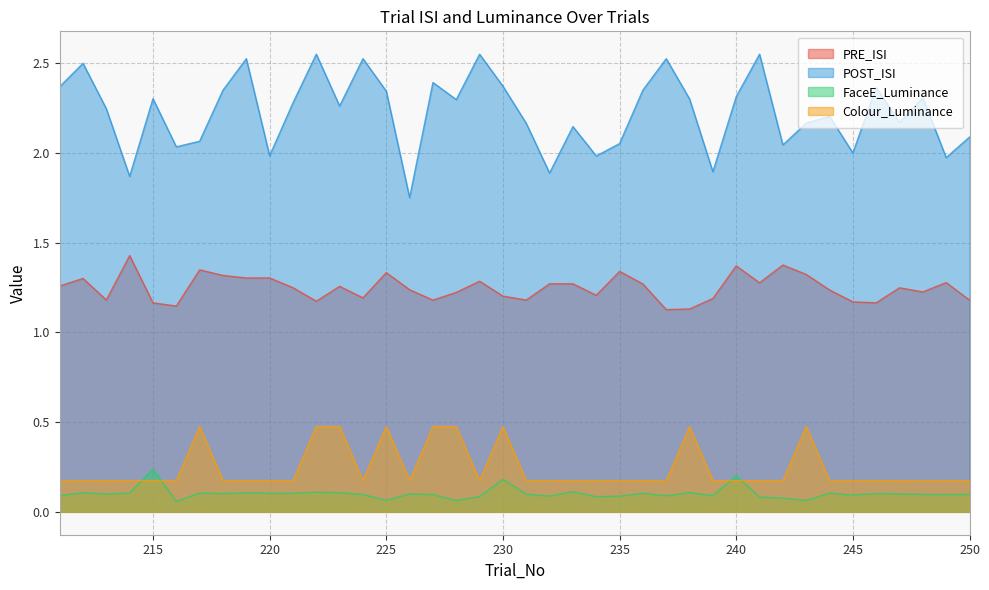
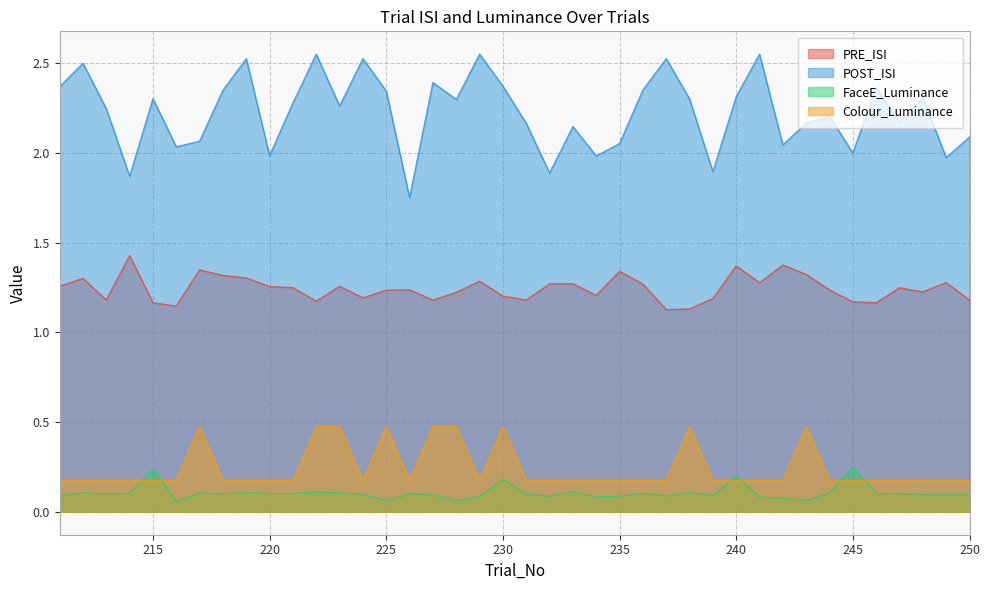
PRE_ISI, 220: 1.30 -> 1.26
PRE_ISI, 225: 1.33 -> 1.23
FaceE_Luminance, 245: 0.09 -> 0.25
